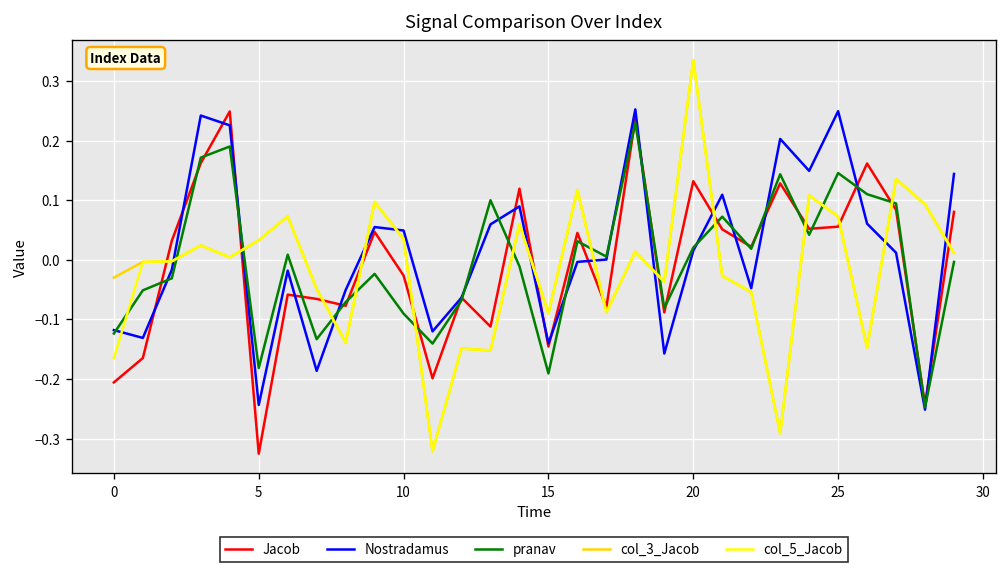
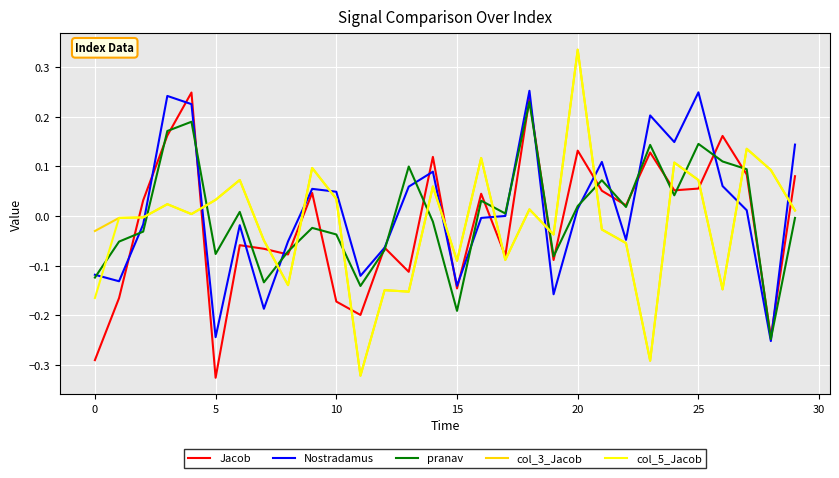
Jacob, 0: -0.21 -> -0.29
pranav, 5: -0.18 -> -0.08
Jacob, 10: -0.03 -> -0.17
pranav, 10: -0.09 -> -0.04
